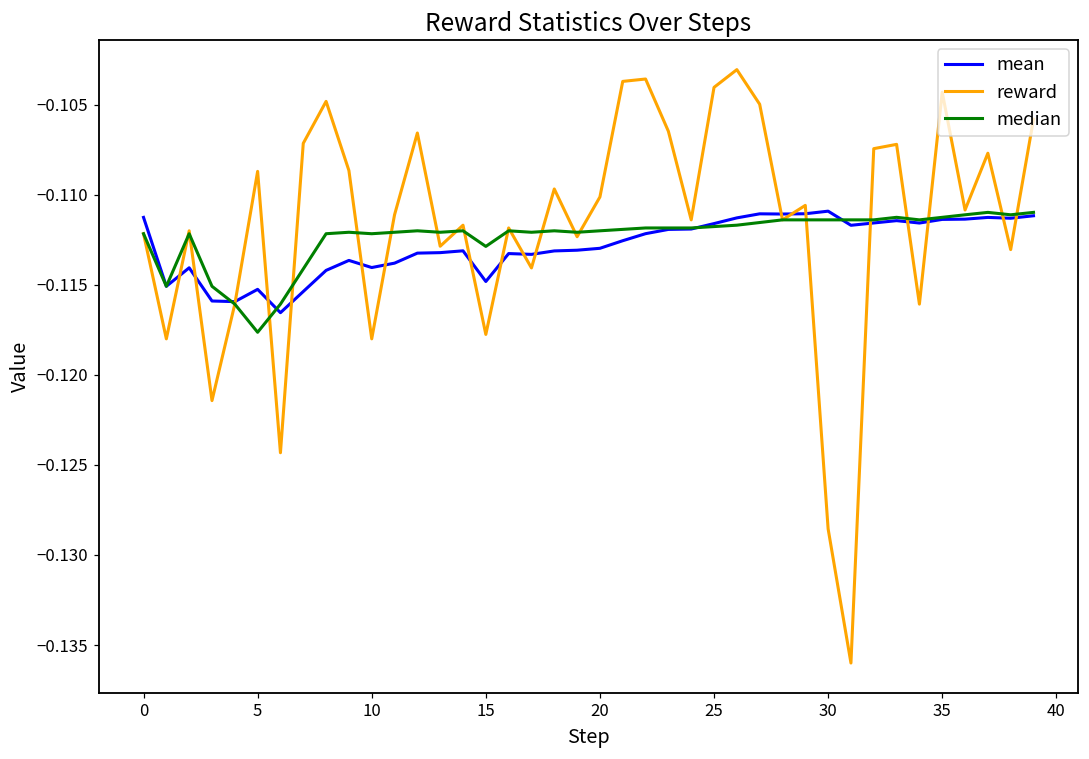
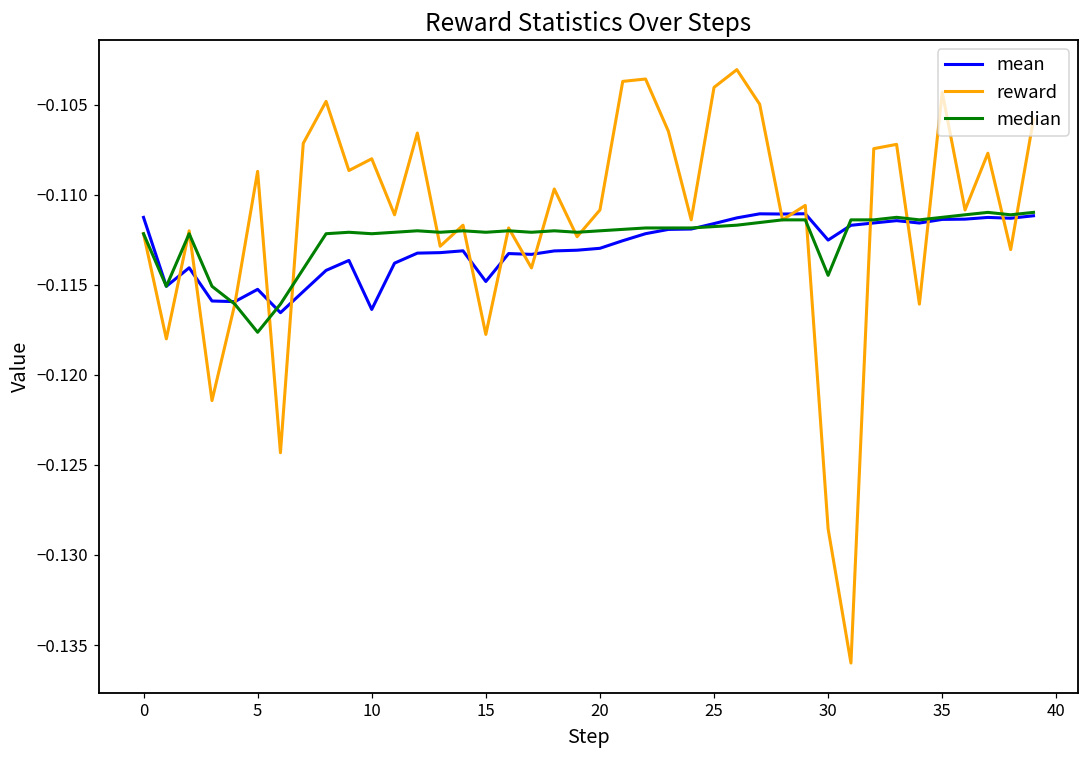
mean, 10: -0.1140 -> -0.1164
reward, 10: -0.118 -> -0.108
median, 15: -0.1129 -> -0.1121
reward, 20: -0.1101 -> -0.1108
mean, 30: -0.1109 -> -0.1125
median, 30: -0.1114 -> -0.1145
